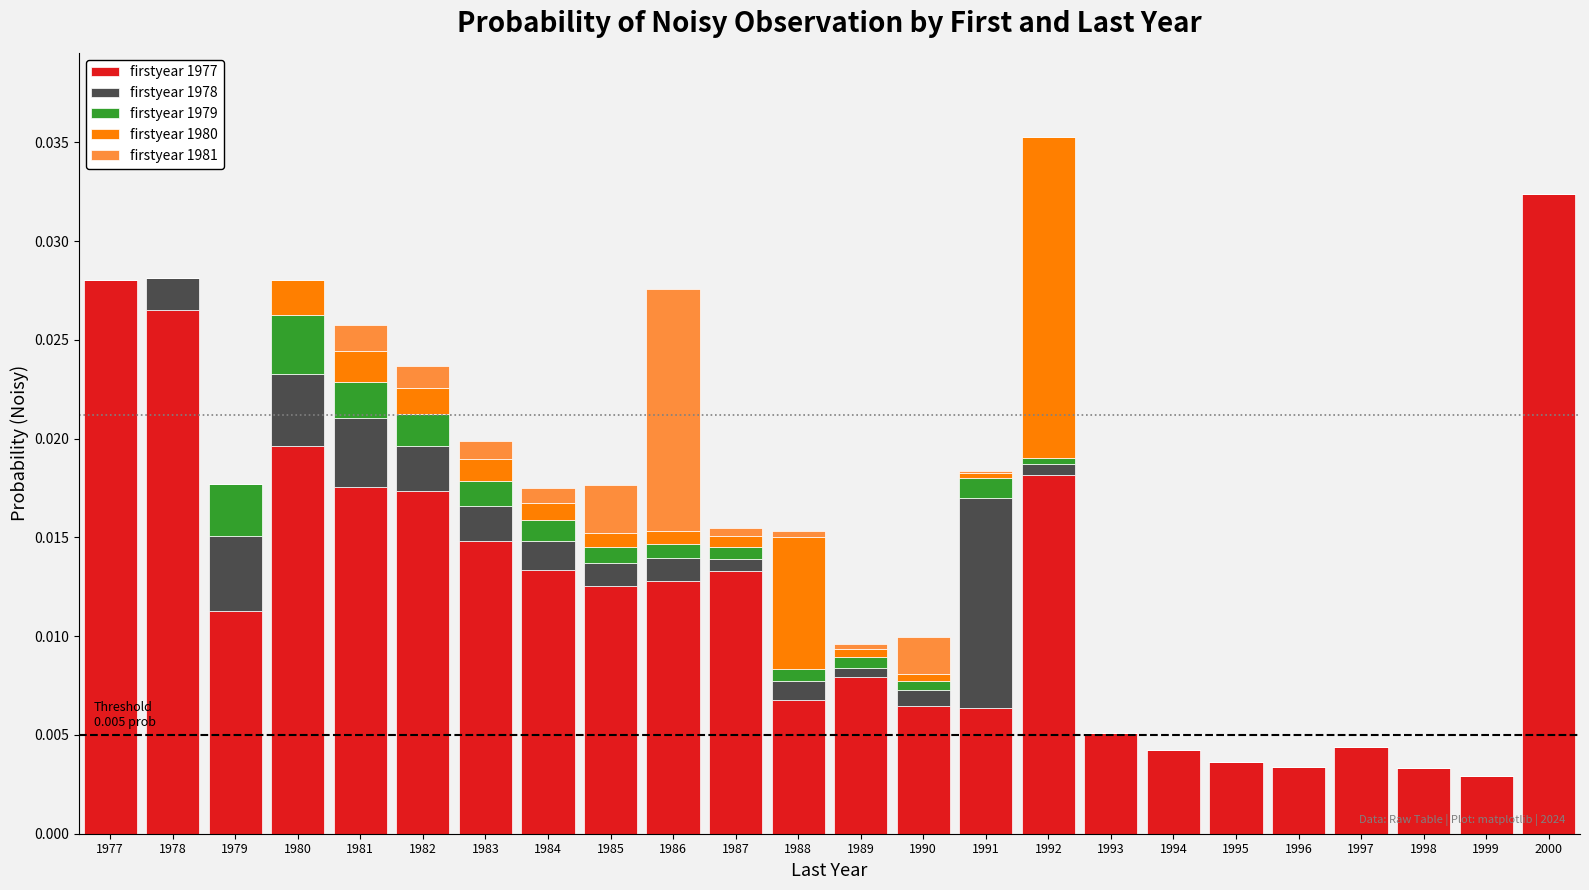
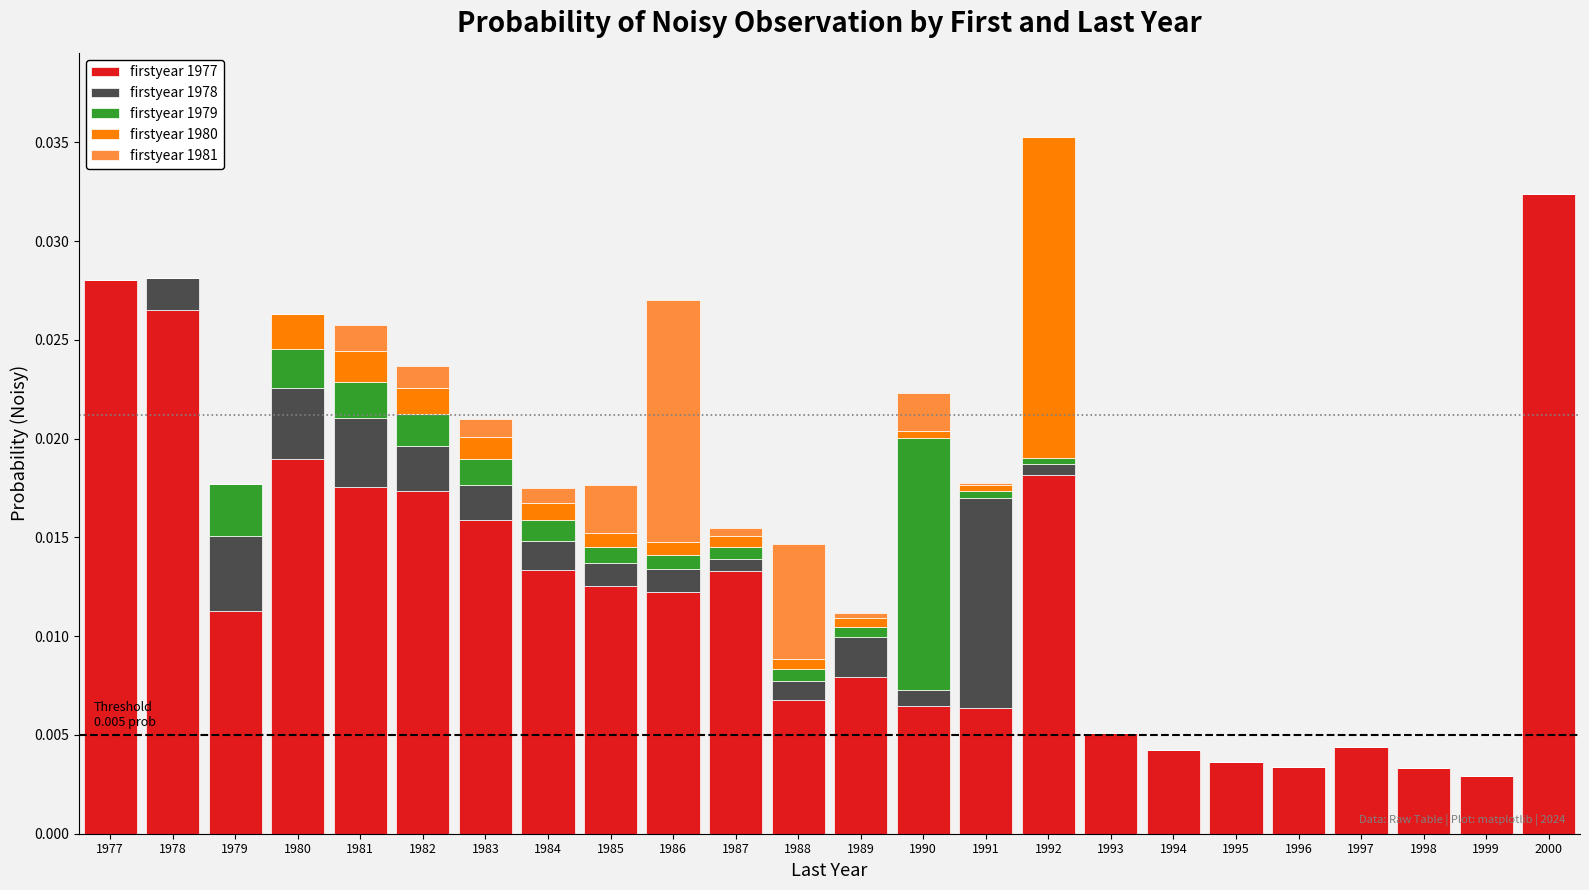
firstyear 1977, 1980: 0.0197 -> 0.0189
firstyear 1979, 1980: 0.0030 -> 0.0020
firstyear 1977, 1983: 0.0148 -> 0.0159
firstyear 1977, 1986: 0.0128 -> 0.0123
firstyear 1980, 1988: 0.0066 -> 0.0005
firstyear 1981, 1988: 0.0003 -> 0.0058
firstyear 1978, 1989: 0.0004 -> 0.0020
firstyear 1979, 1990: 0.0004 -> 0.0128
firstyear 1979, 1991: 0.0010 -> 0.0004
